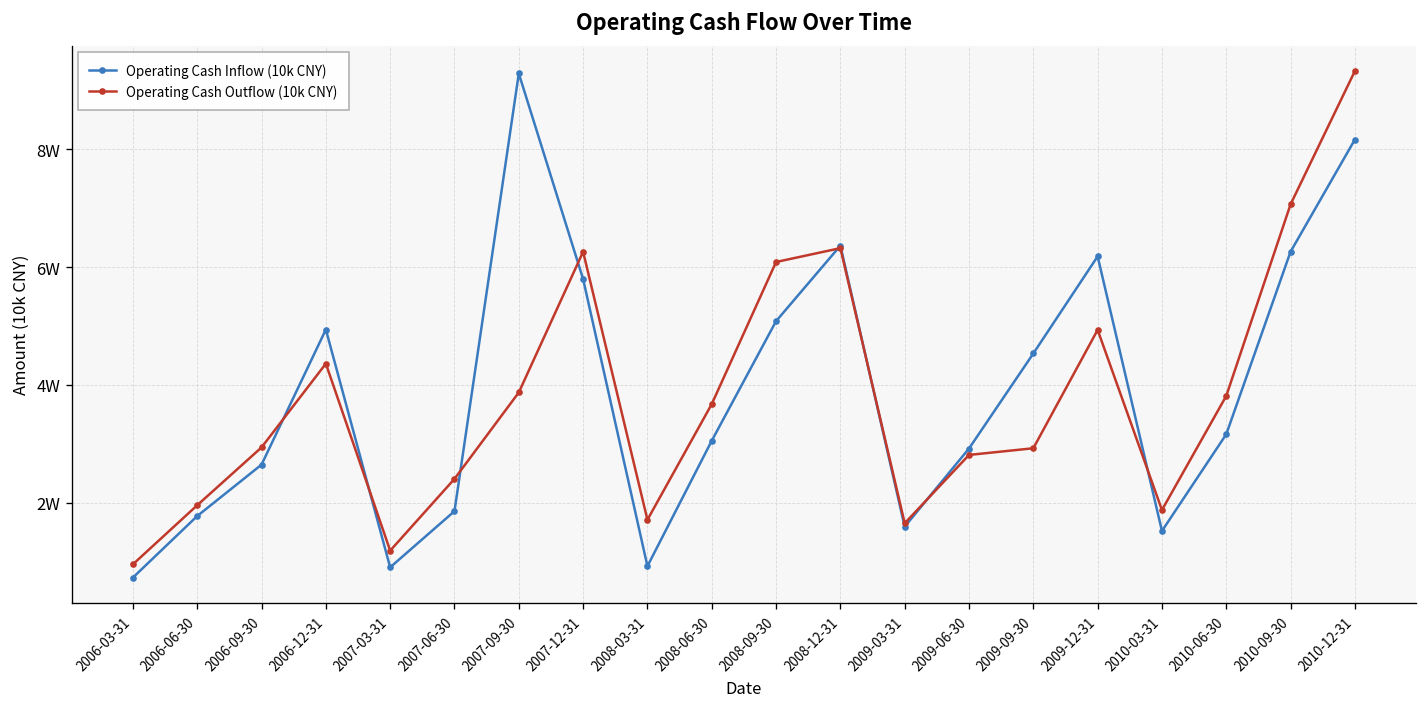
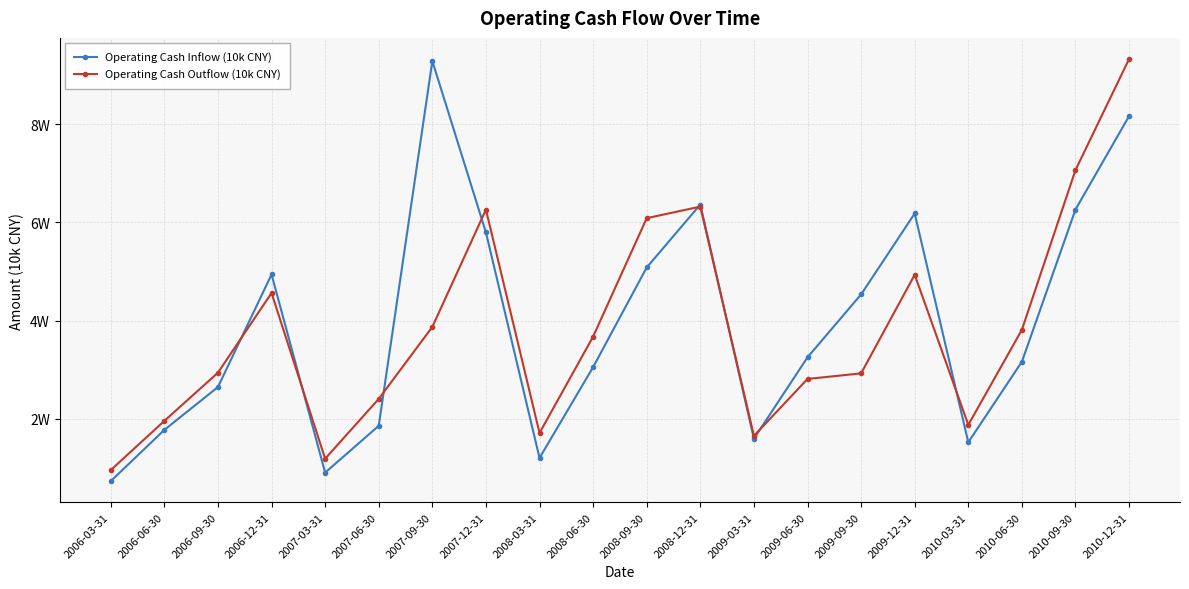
Operating Cash Outflow (10k CNY), 2006-12-31: 4.4W -> 4.6W
Operating Cash Inflow (10k CNY), 2008-03-31: 0.9W -> 1.2W
Operating Cash Inflow (10k CNY), 2009-06-30: 2.9W -> 3.3W
